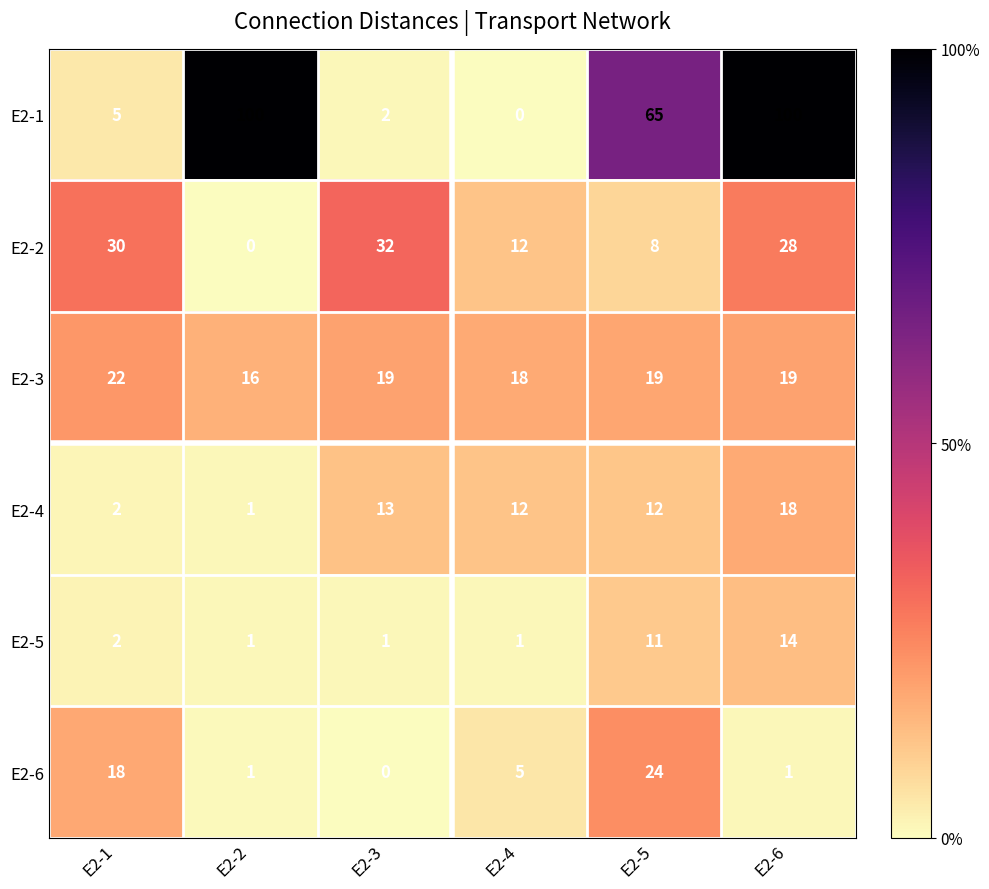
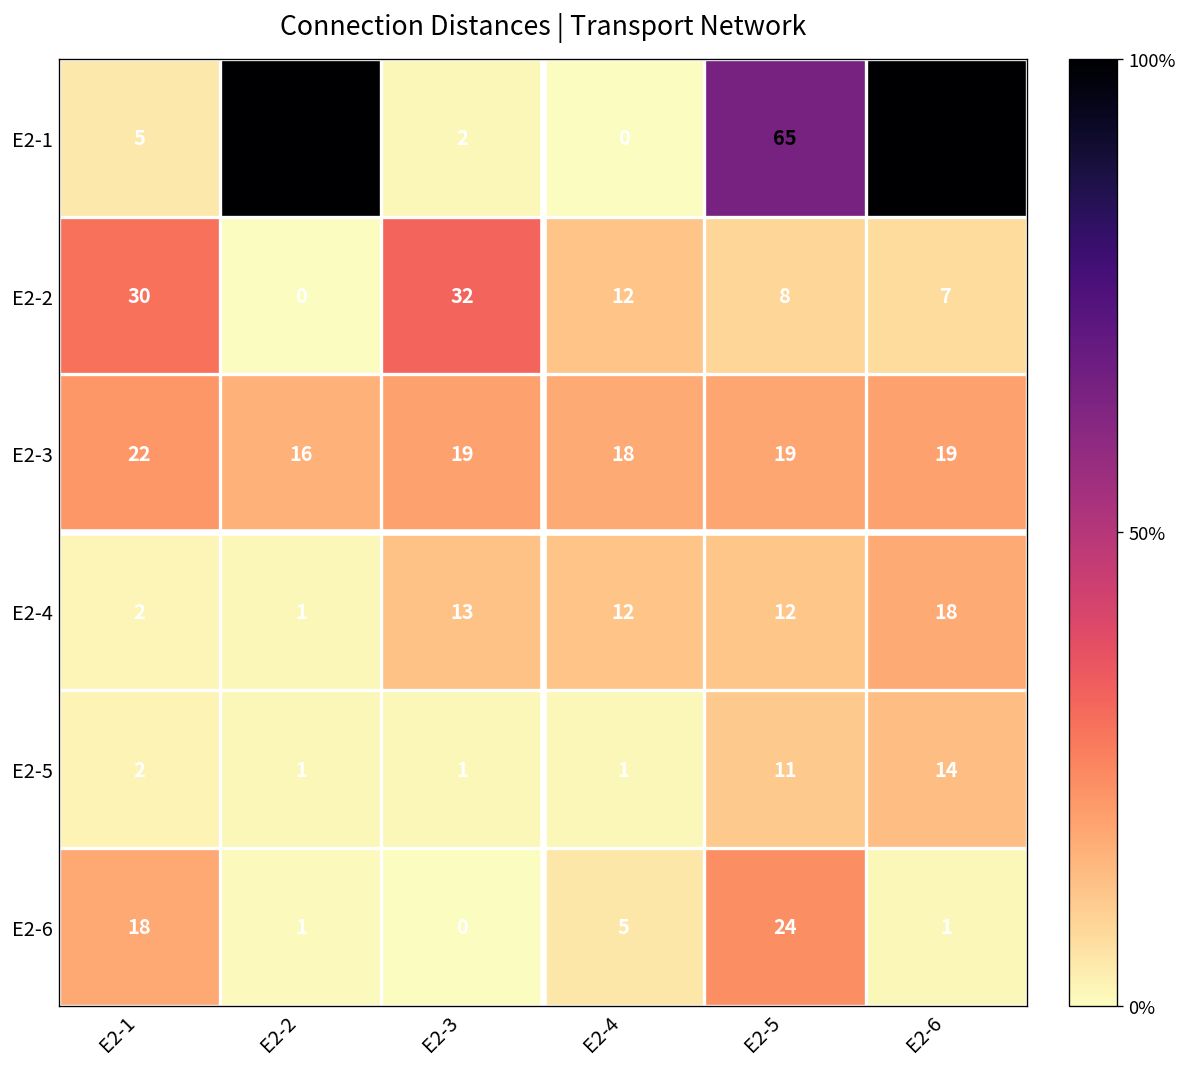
E2-2, E2-6: 28 -> 7
